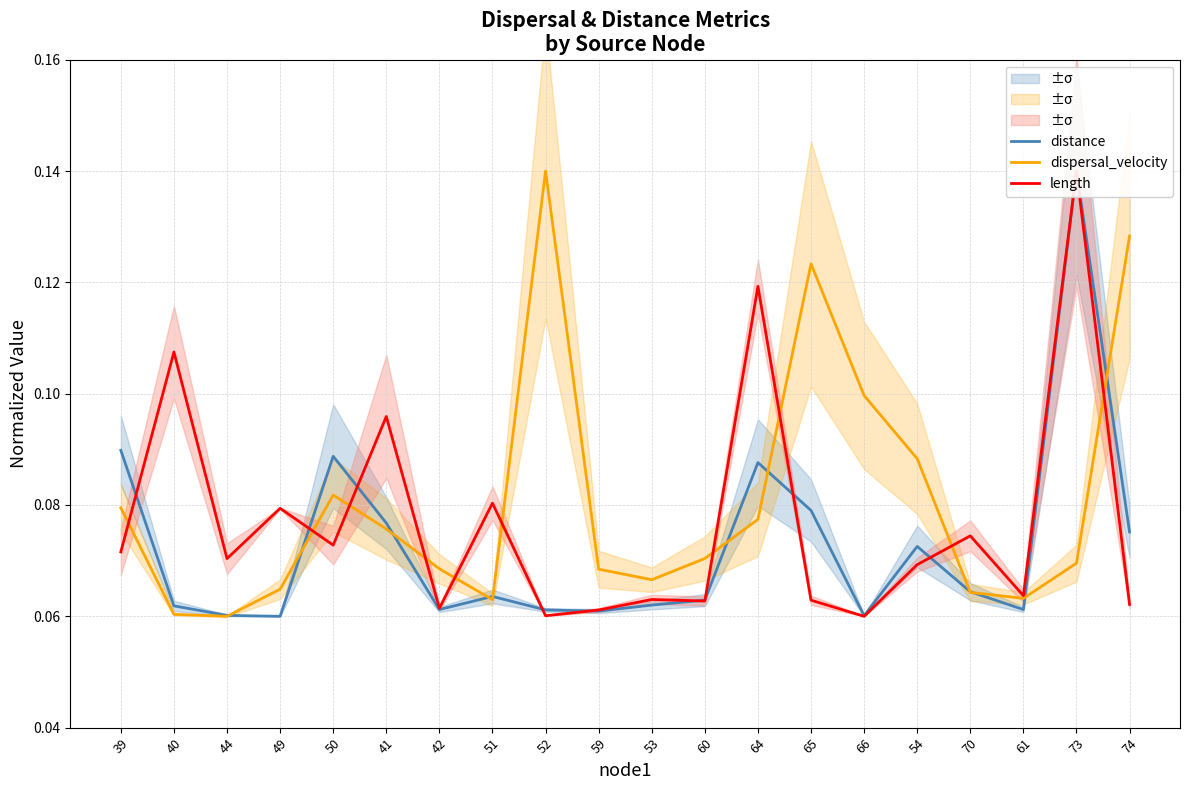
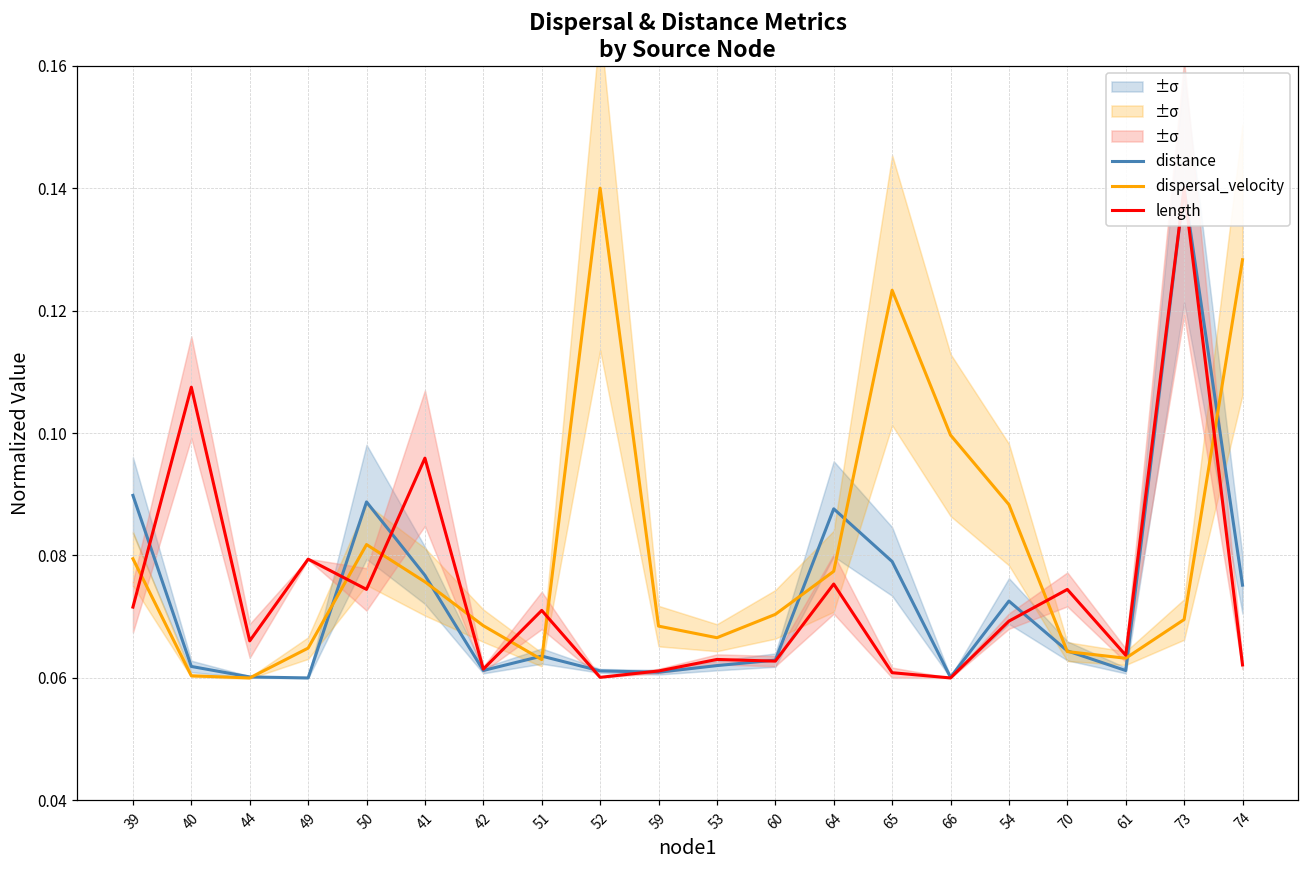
length, 44: 0.070 -> 0.066
length, 50: 0.073 -> 0.074
length, 51: 0.080 -> 0.071
length, 64: 0.119 -> 0.075
length, 65: 0.063 -> 0.061
